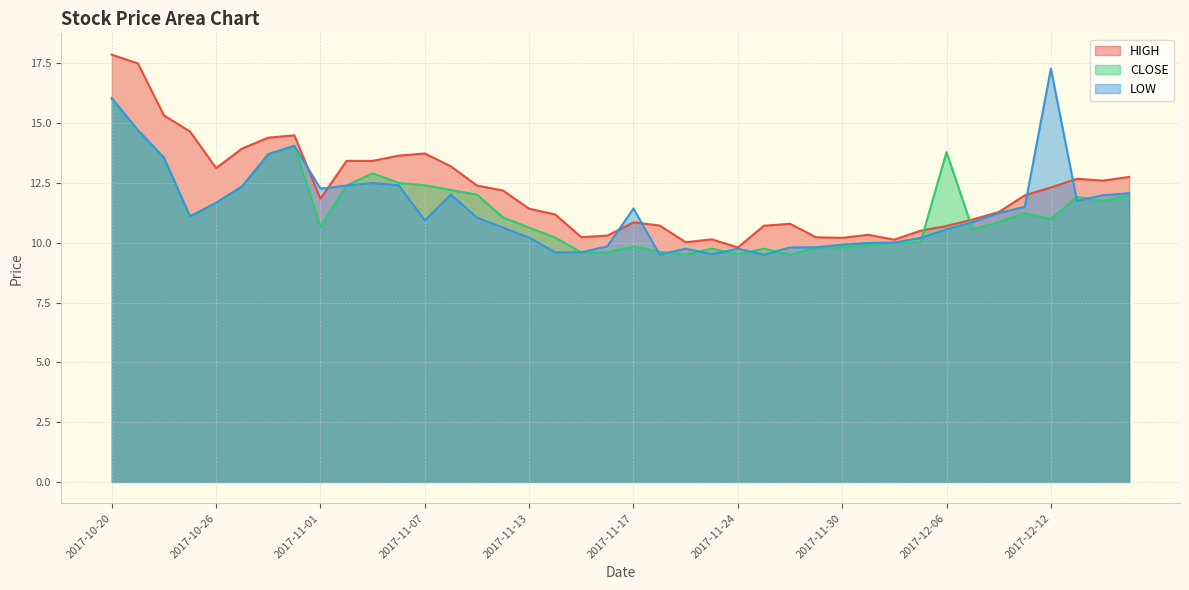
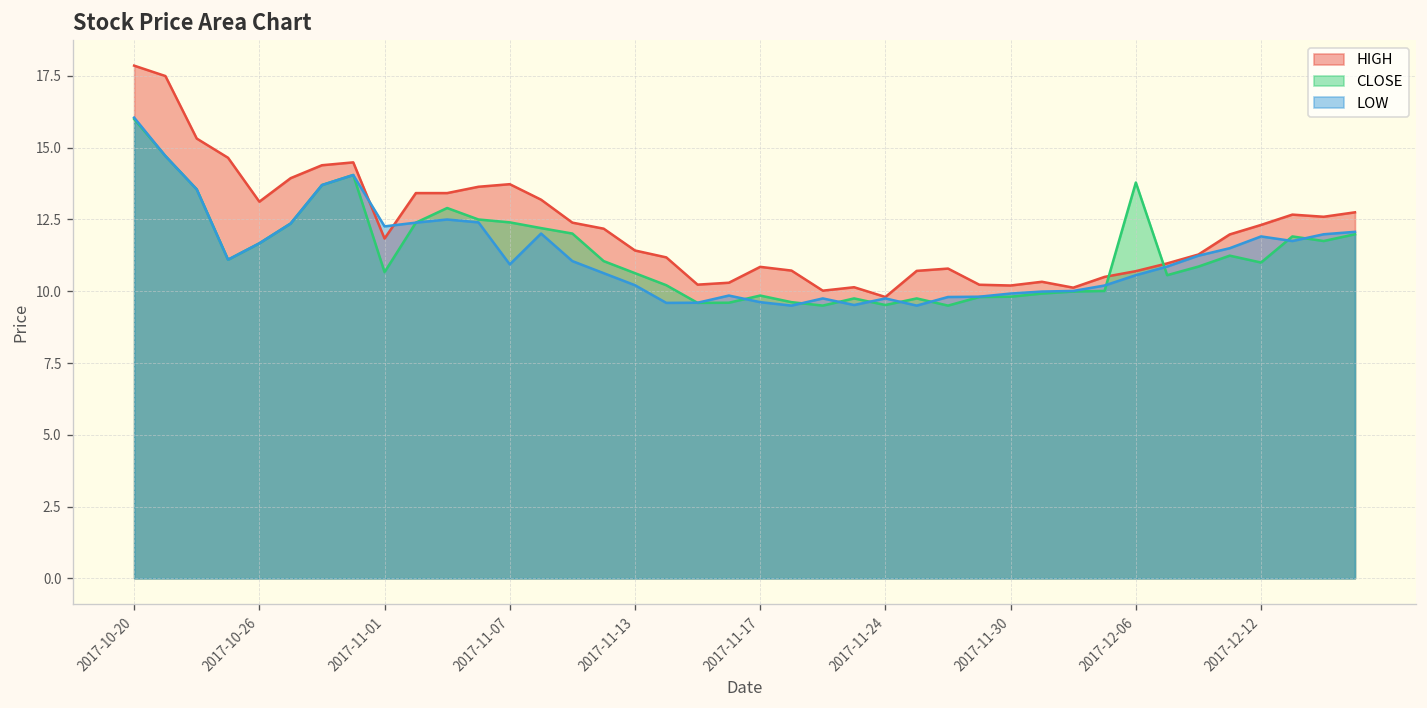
LOW, 2017-11-17: 11.4 -> 9.6
LOW, 2017-12-12: 17.3 -> 11.9
